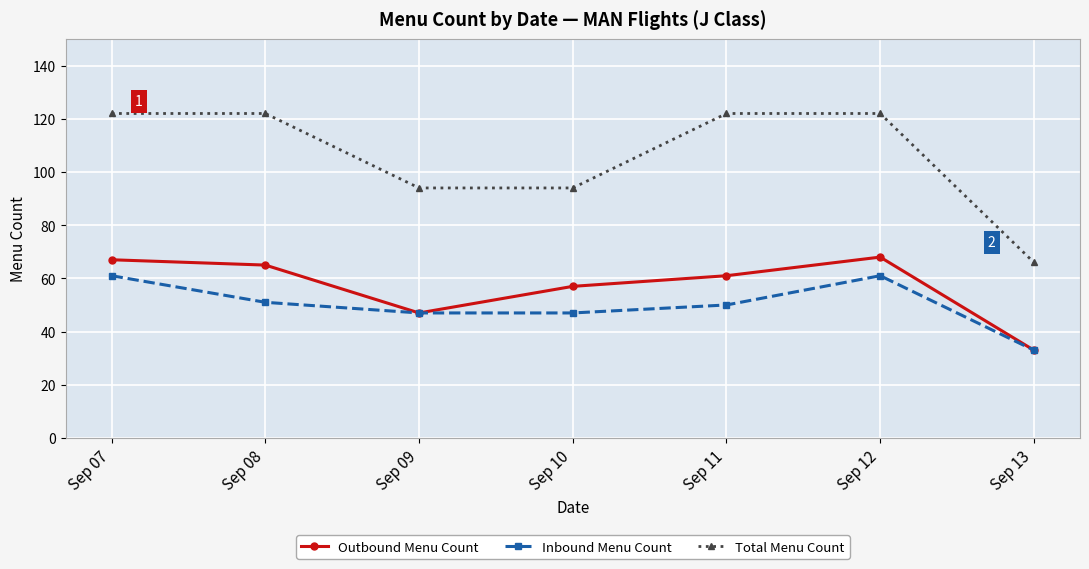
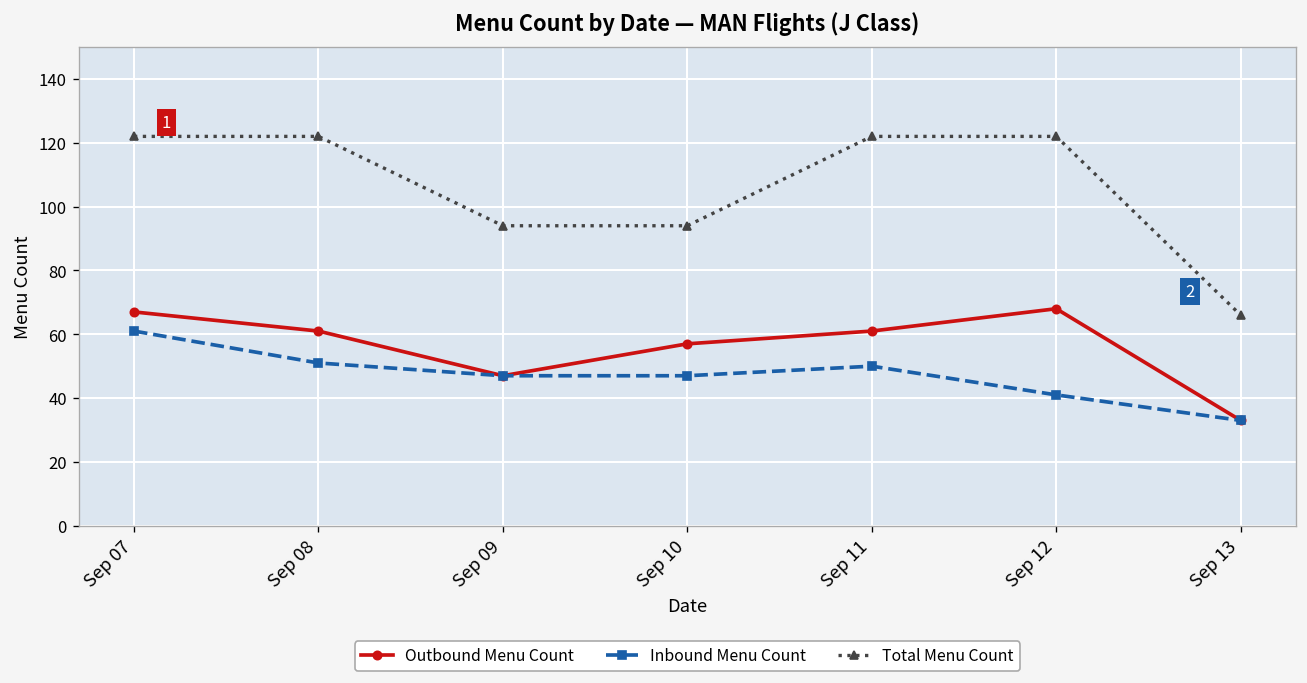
Outbound Menu Count, Sep 08: 65 -> 61
Inbound Menu Count, Sep 12: 61 -> 41
